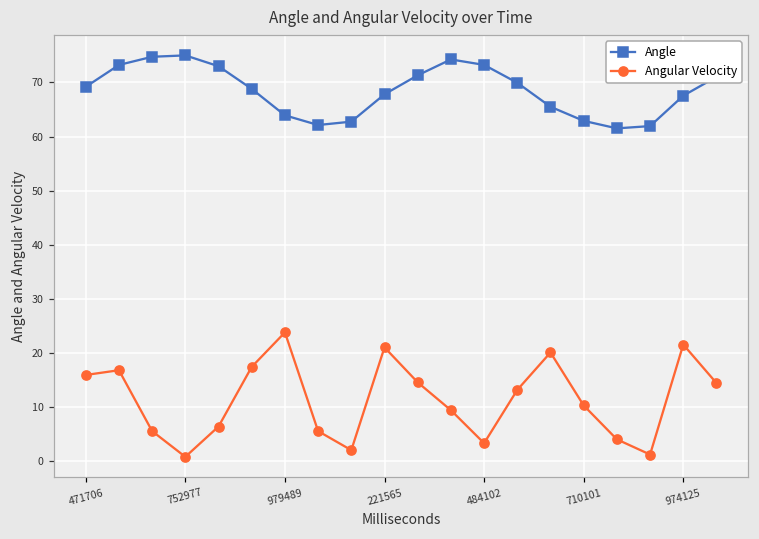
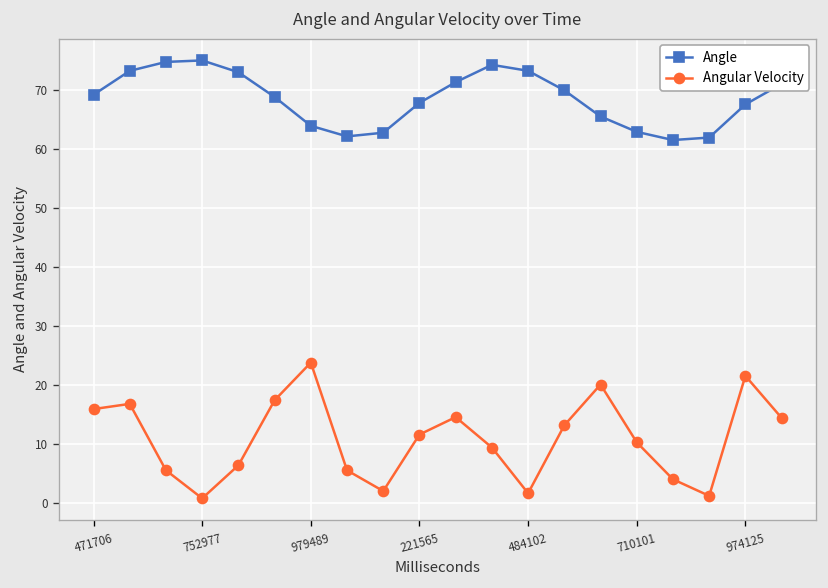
Angular Velocity, 221565: 21 -> 12
Angular Velocity, 484102: 3 -> 2
